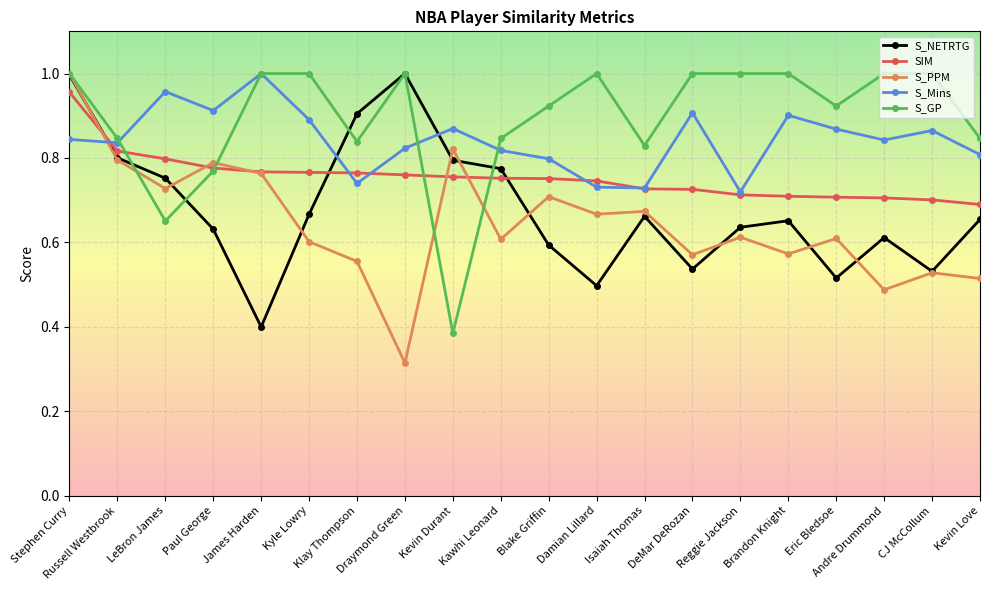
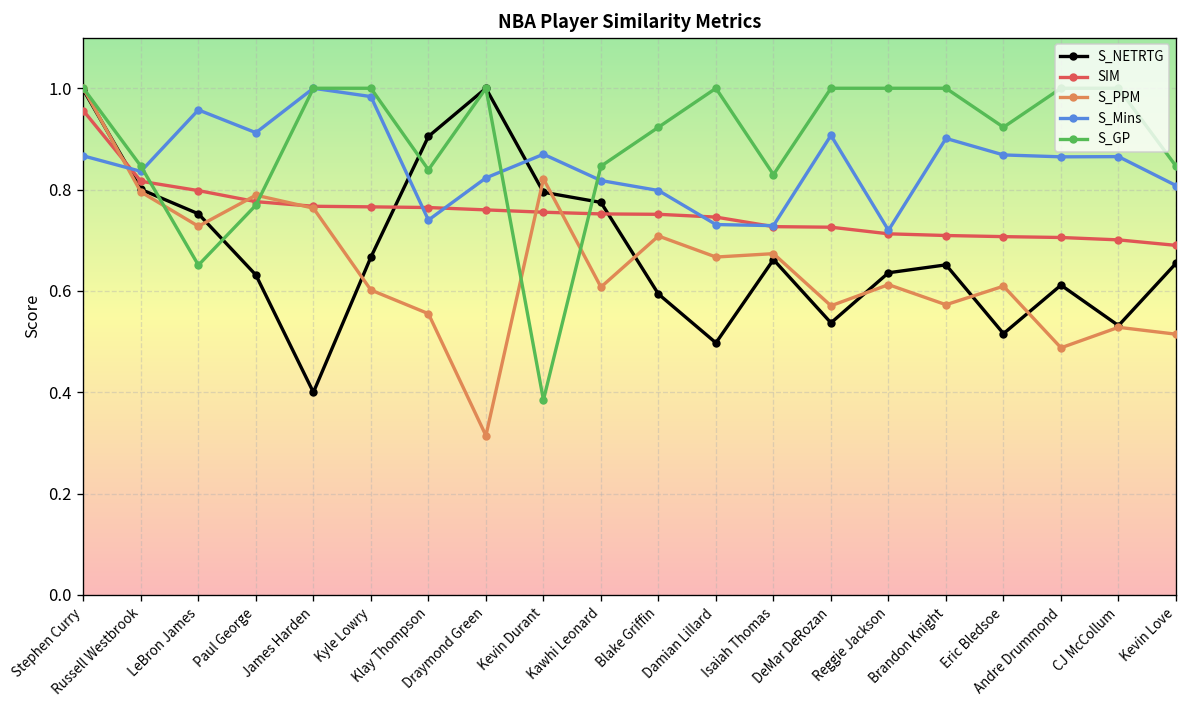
S_Mins, Stephen Curry: 0.84 -> 0.87
S_Mins, Kyle Lowry: 0.89 -> 0.98
S_Mins, Andre Drummond: 0.84 -> 0.86
